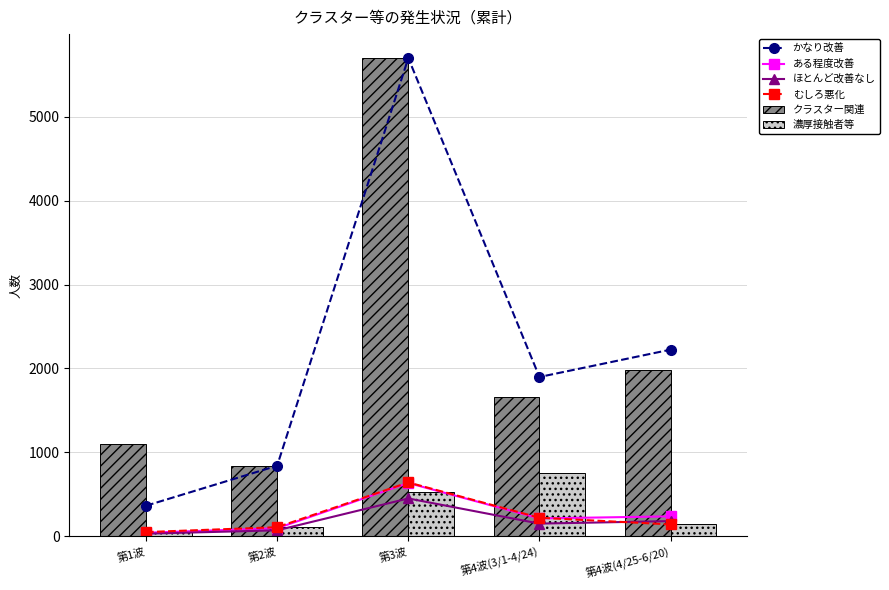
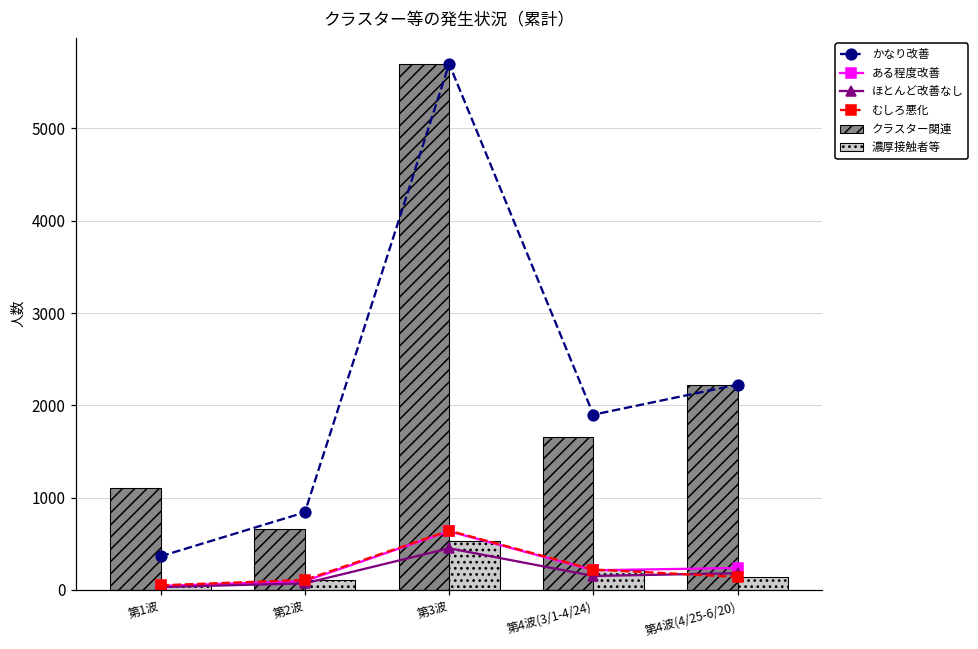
クラスター関連, 第2波: 800 -> 700
濃厚接触者等, 第4波(3/1-4/24): 800 -> 200
クラスター関連, 第4波(4/25-6/20): 2000 -> 2200
